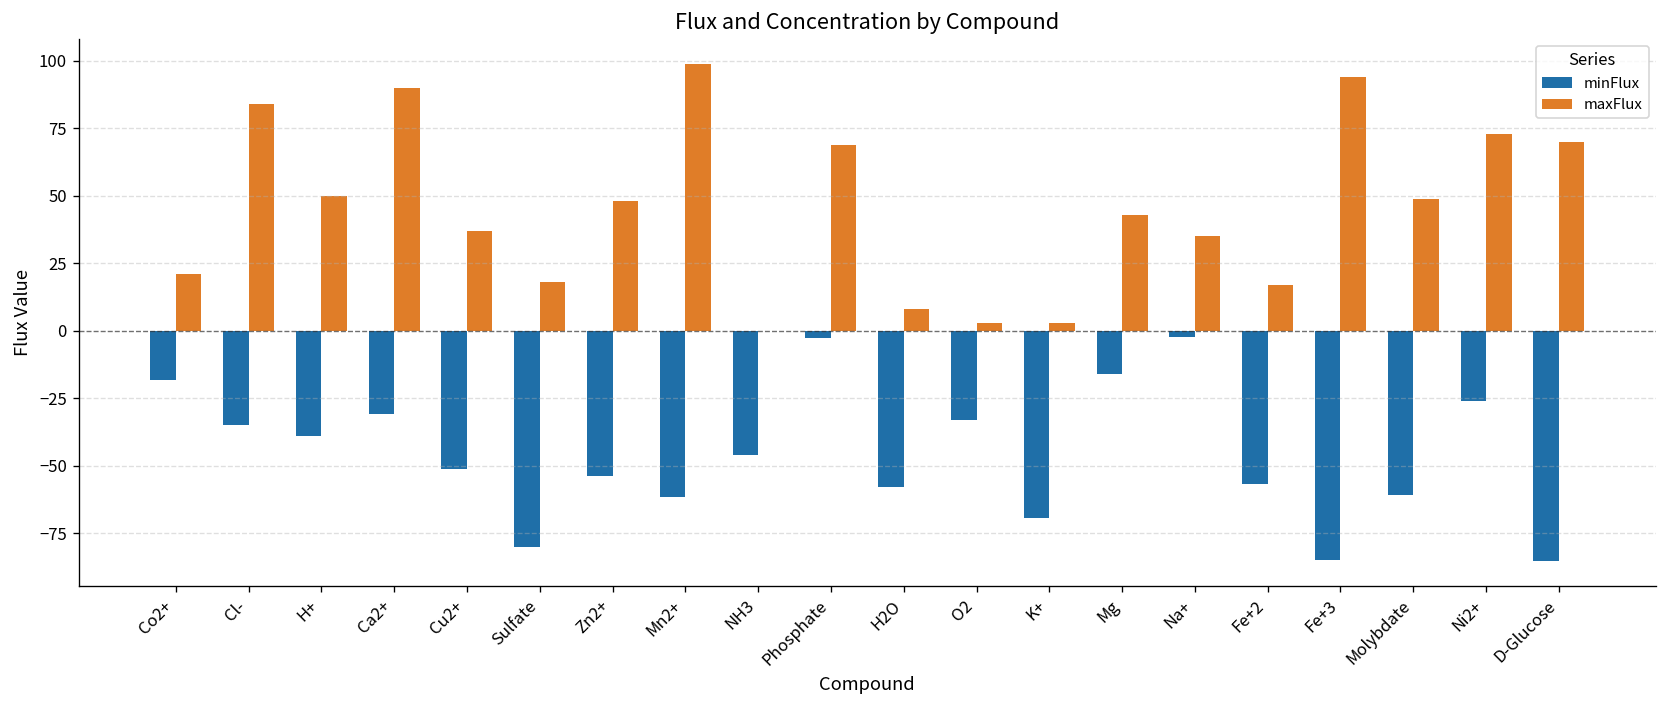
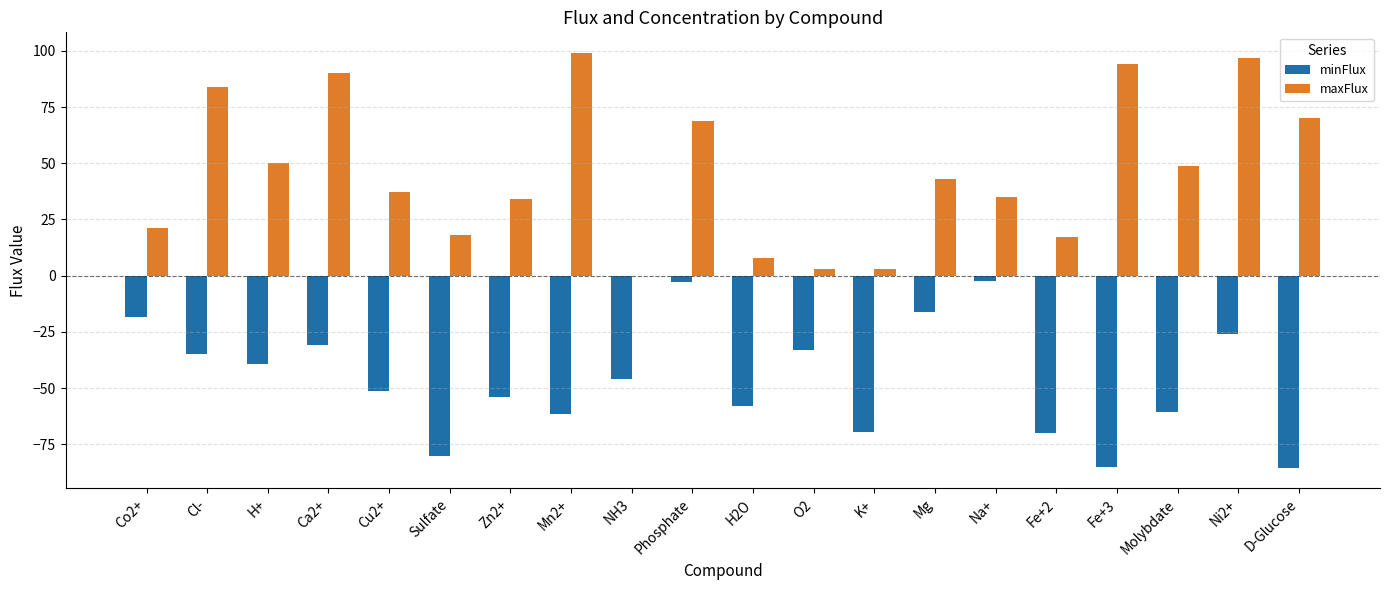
maxFlux, Zn2+: 48 -> 34
minFlux, Fe+2: -57 -> -70
maxFlux, Ni2+: 73 -> 97
